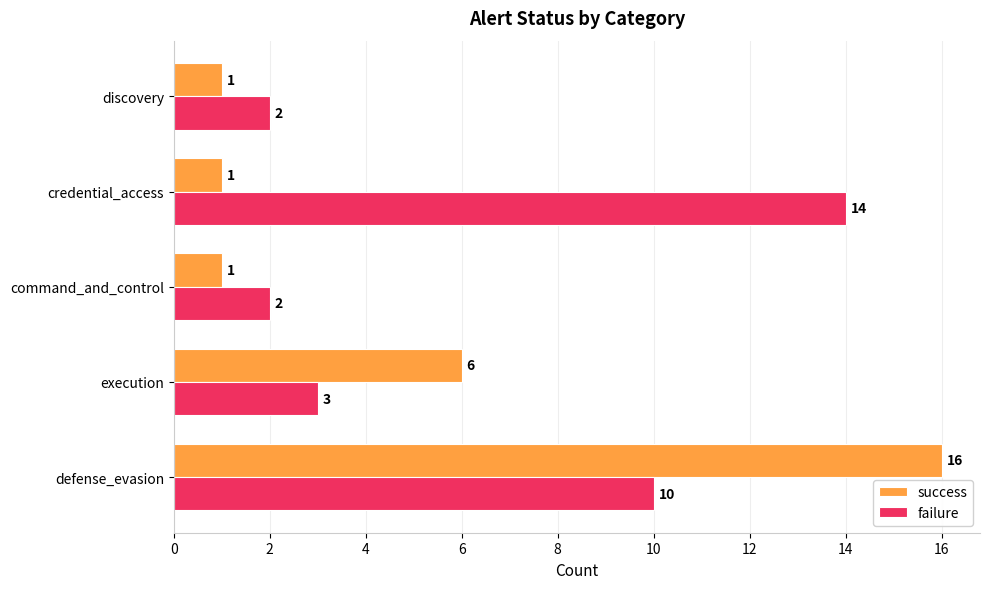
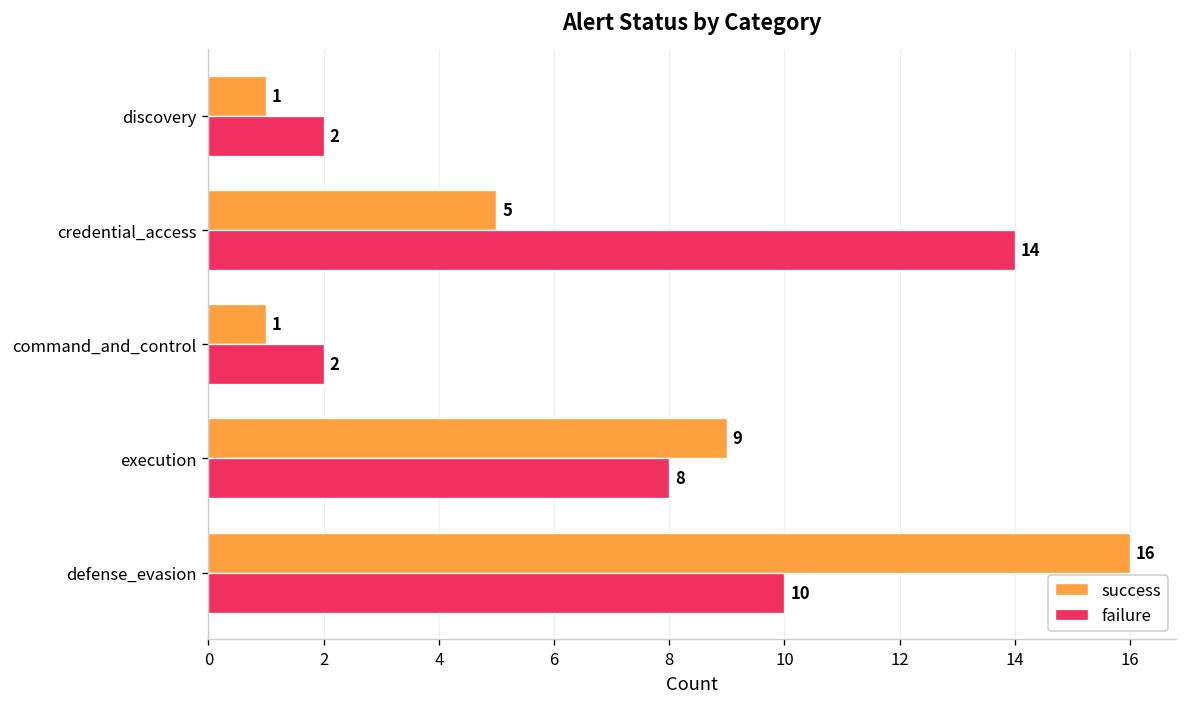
success, credential_access: 1 -> 5
success, execution: 6 -> 9
failure, execution: 3 -> 8
